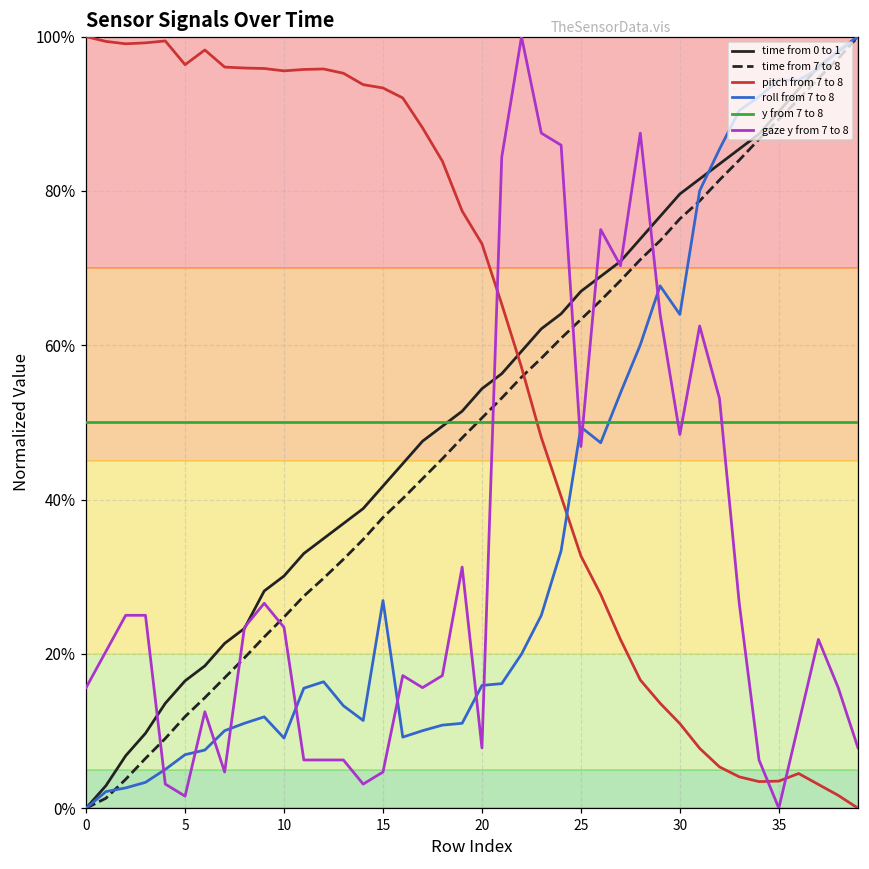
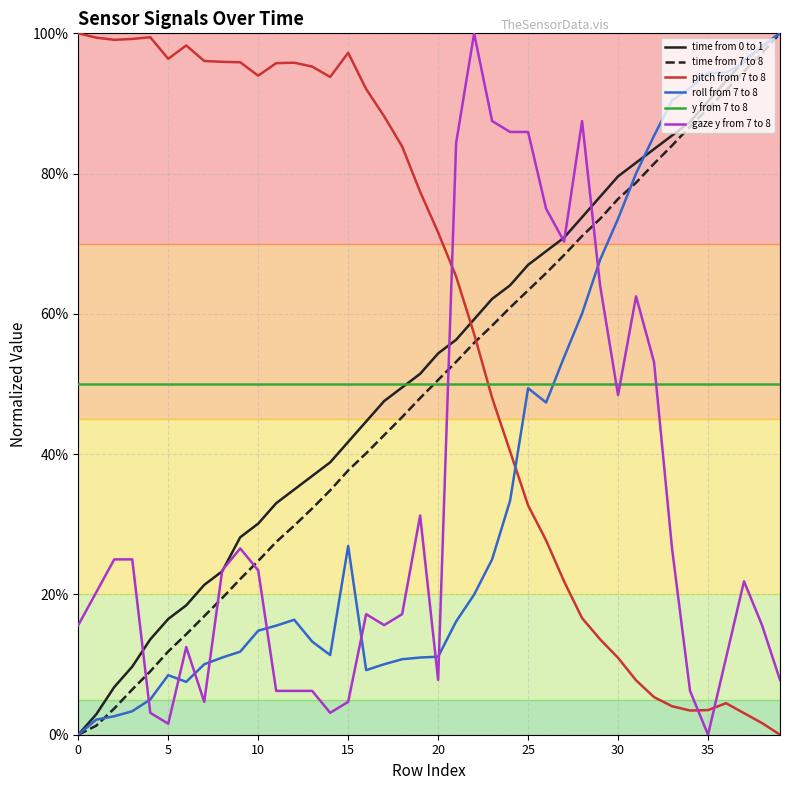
roll from 7 to 8, 5: 7% -> 8%
pitch from 7 to 8, 10: 96% -> 94%
roll from 7 to 8, 10: 9% -> 15%
pitch from 7 to 8, 15: 93% -> 97%
pitch from 7 to 8, 20: 73% -> 72%
roll from 7 to 8, 20: 16% -> 11%
gaze y from 7 to 8, 25: 47% -> 86%
roll from 7 to 8, 30: 64% -> 74%
